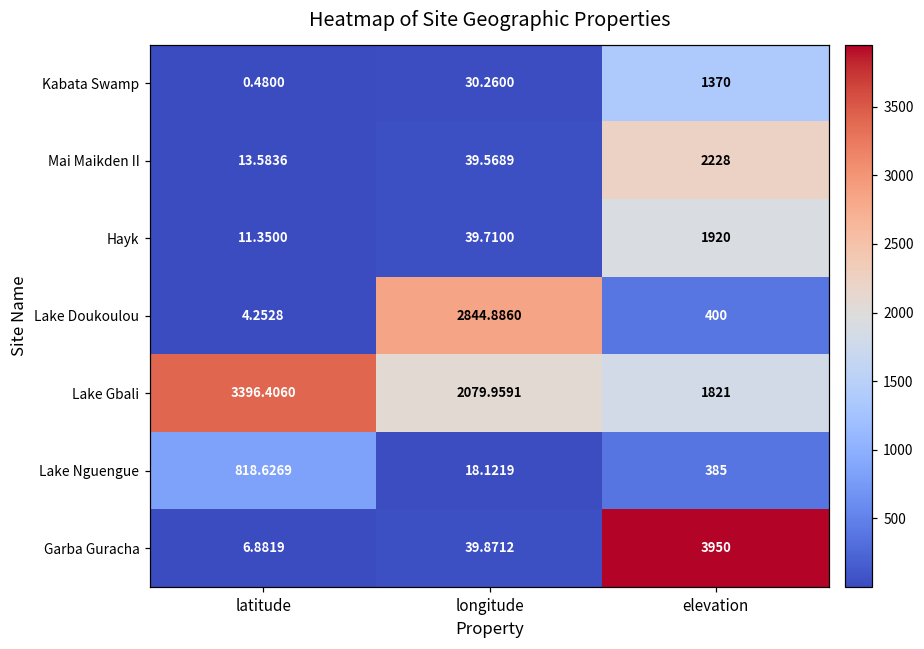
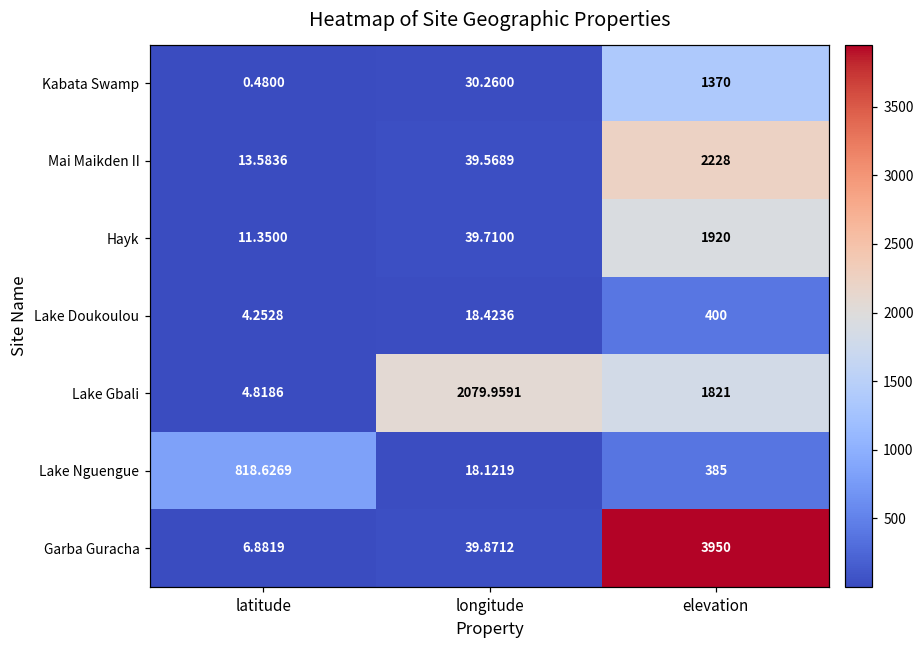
Lake Doukoulou, longitude: 2844.8860 -> 18.4236
Lake Gbali, latitude: 3396.4060 -> 4.8186
